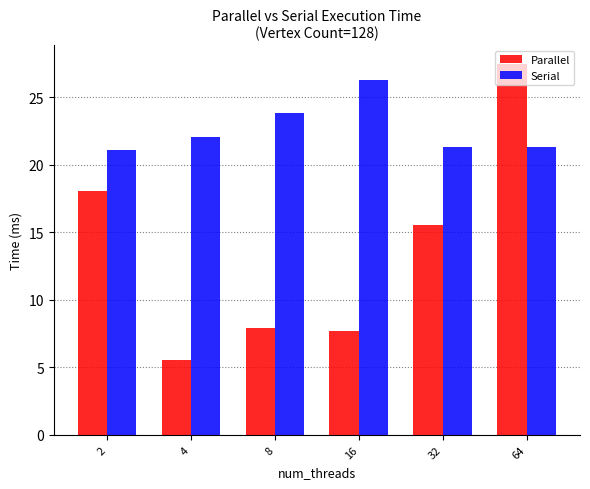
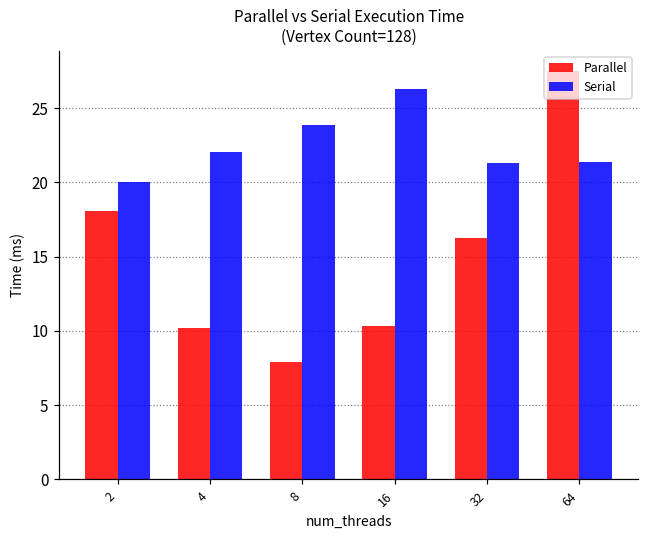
Serial, 2: 21.1 -> 20.0
Parallel, 4: 5.5 -> 10.2
Parallel, 16: 7.7 -> 10.4
Parallel, 32: 15.5 -> 16.3
